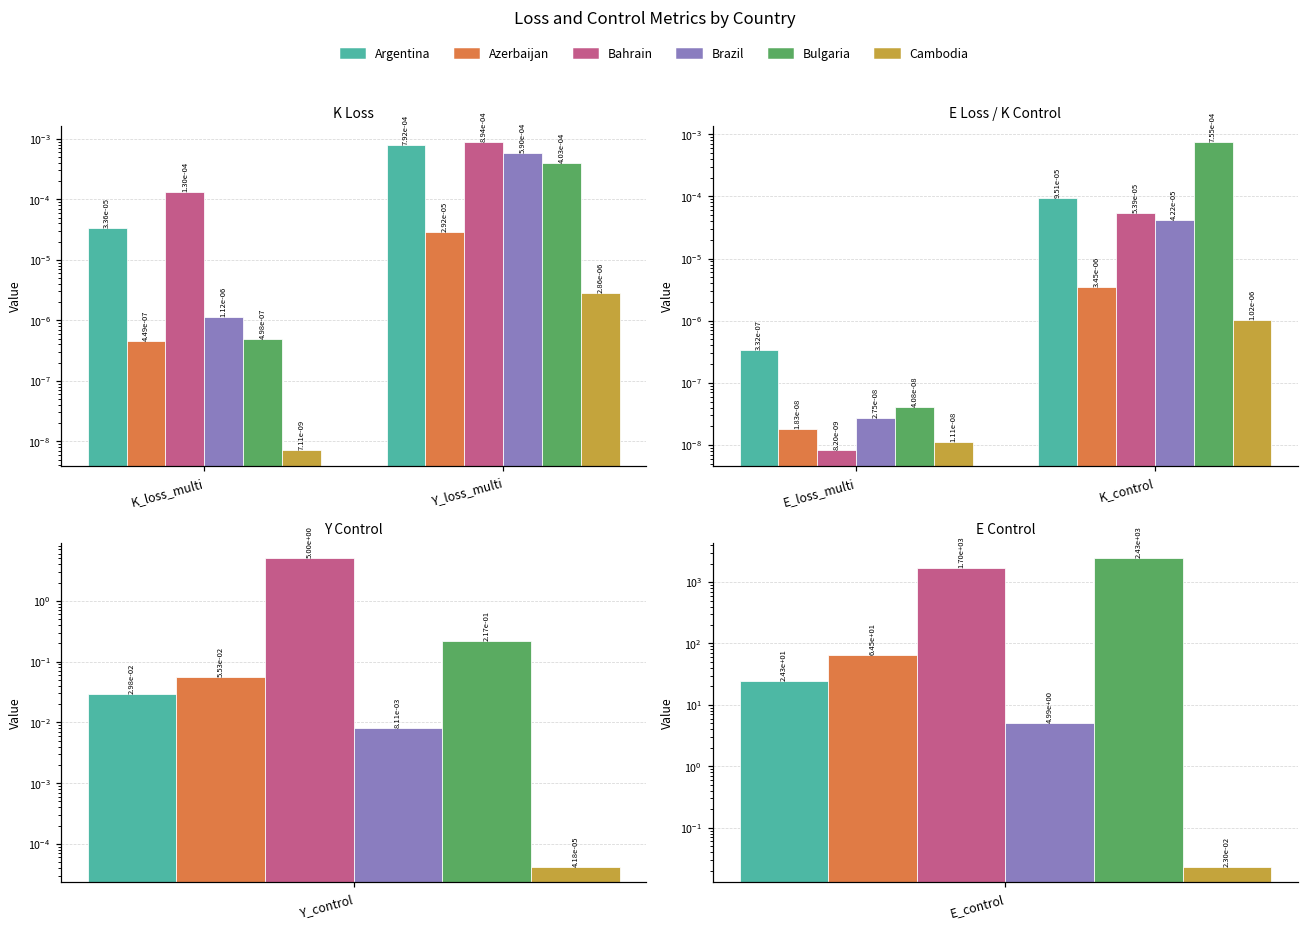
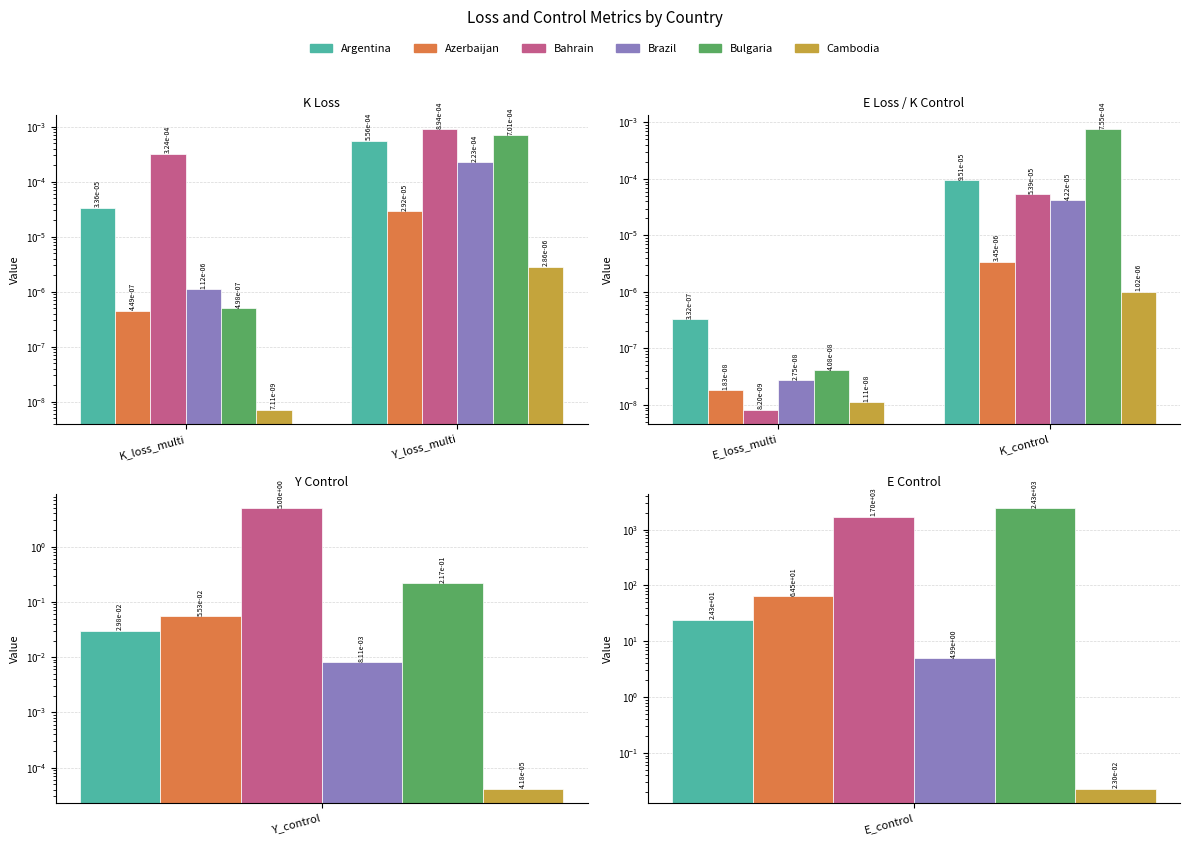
K Loss, Bahrain, K_loss_multi: 1.30e-04 -> 3.24e-04
K Loss, Argentina, Y_loss_multi: 7.92e-04 -> 5.56e-04
K Loss, Brazil, Y_loss_multi: 5.90e-04 -> 2.23e-04
K Loss, Bulgaria, Y_loss_multi: 4.03e-04 -> 7.01e-04
